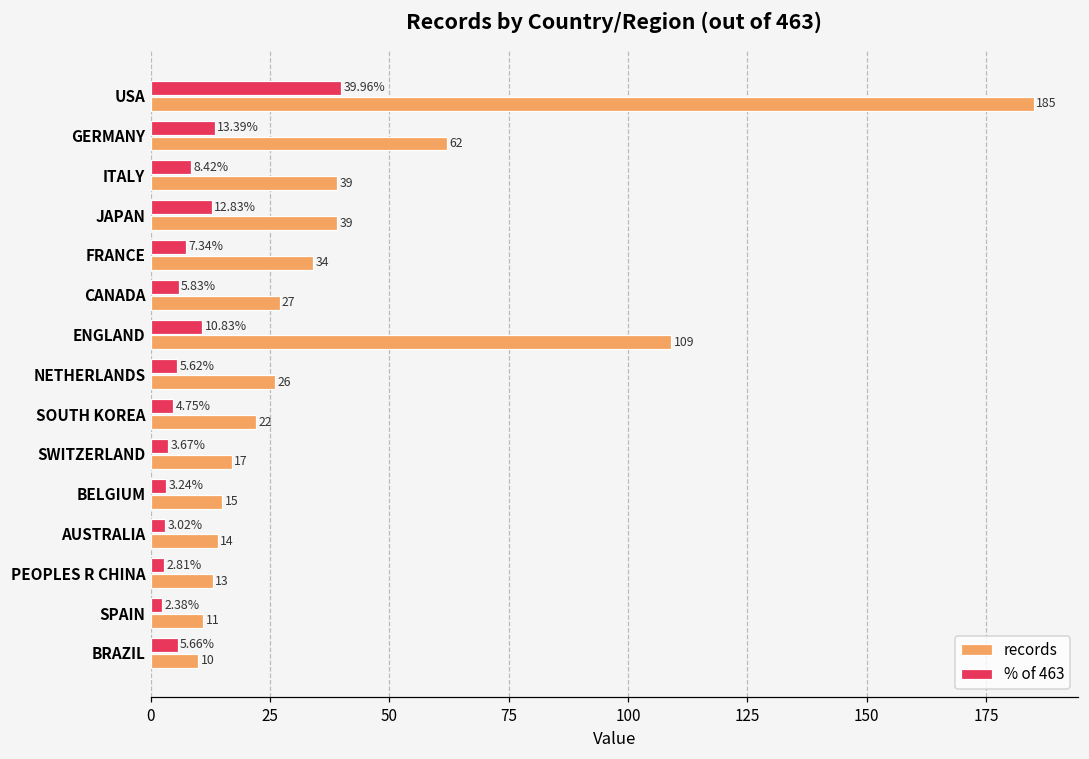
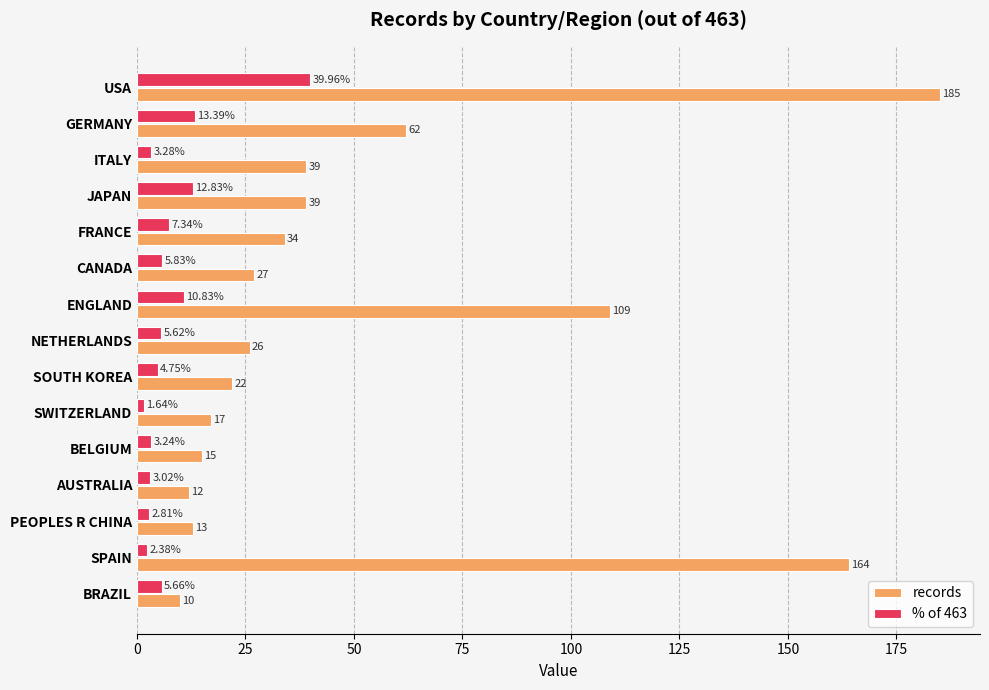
% of 463, ITALY: 8.42% -> 3.28%
% of 463, SWITZERLAND: 3.67% -> 1.64%
records, AUSTRALIA: 14 -> 12
records, SPAIN: 11 -> 164
